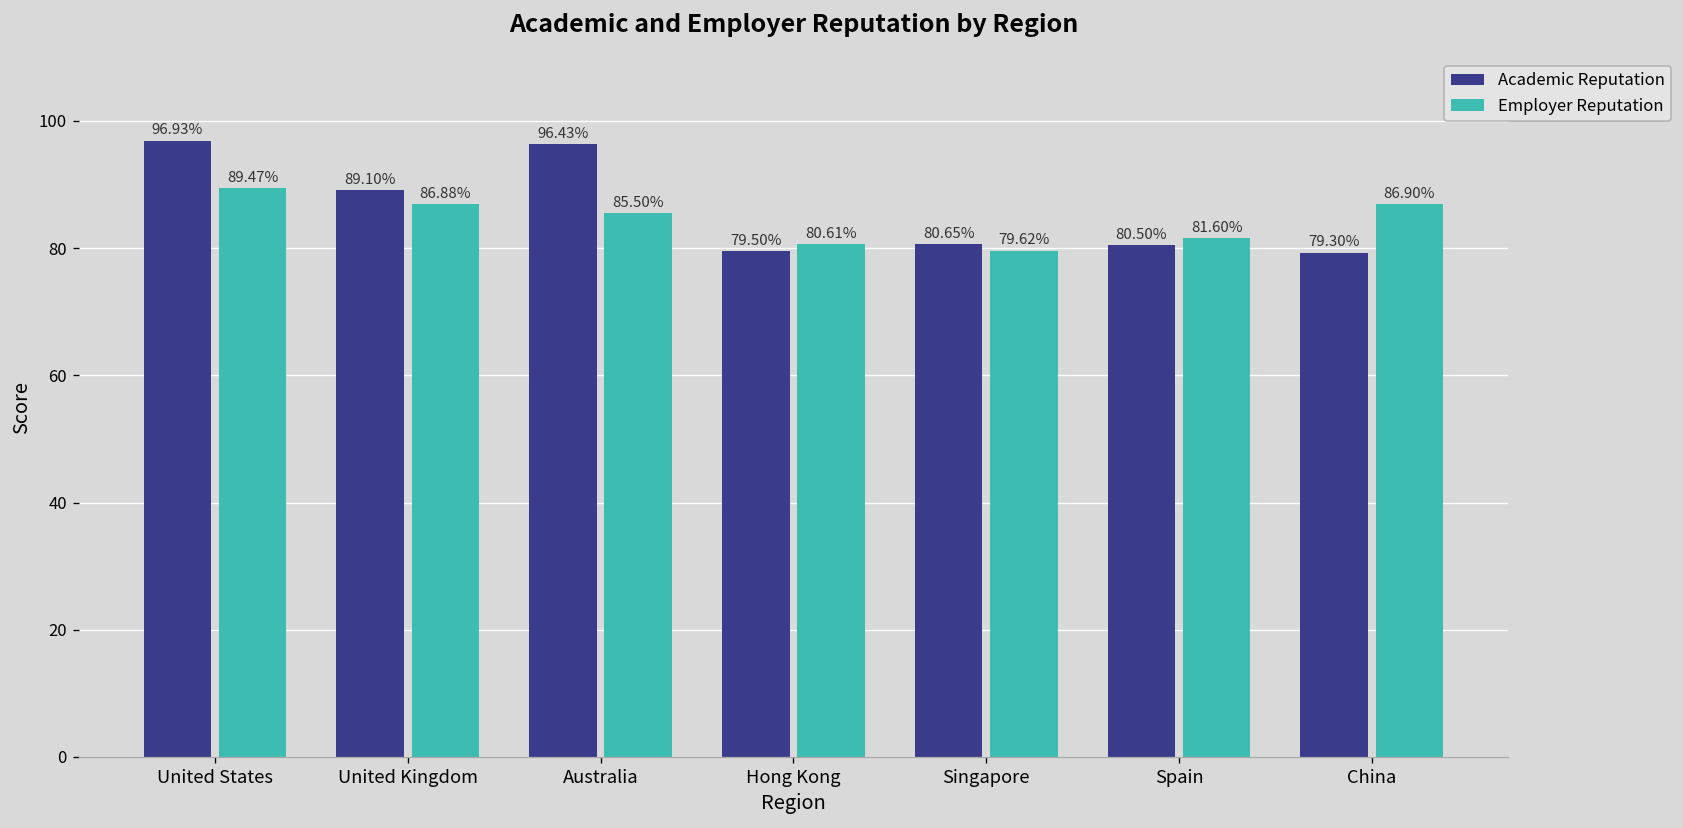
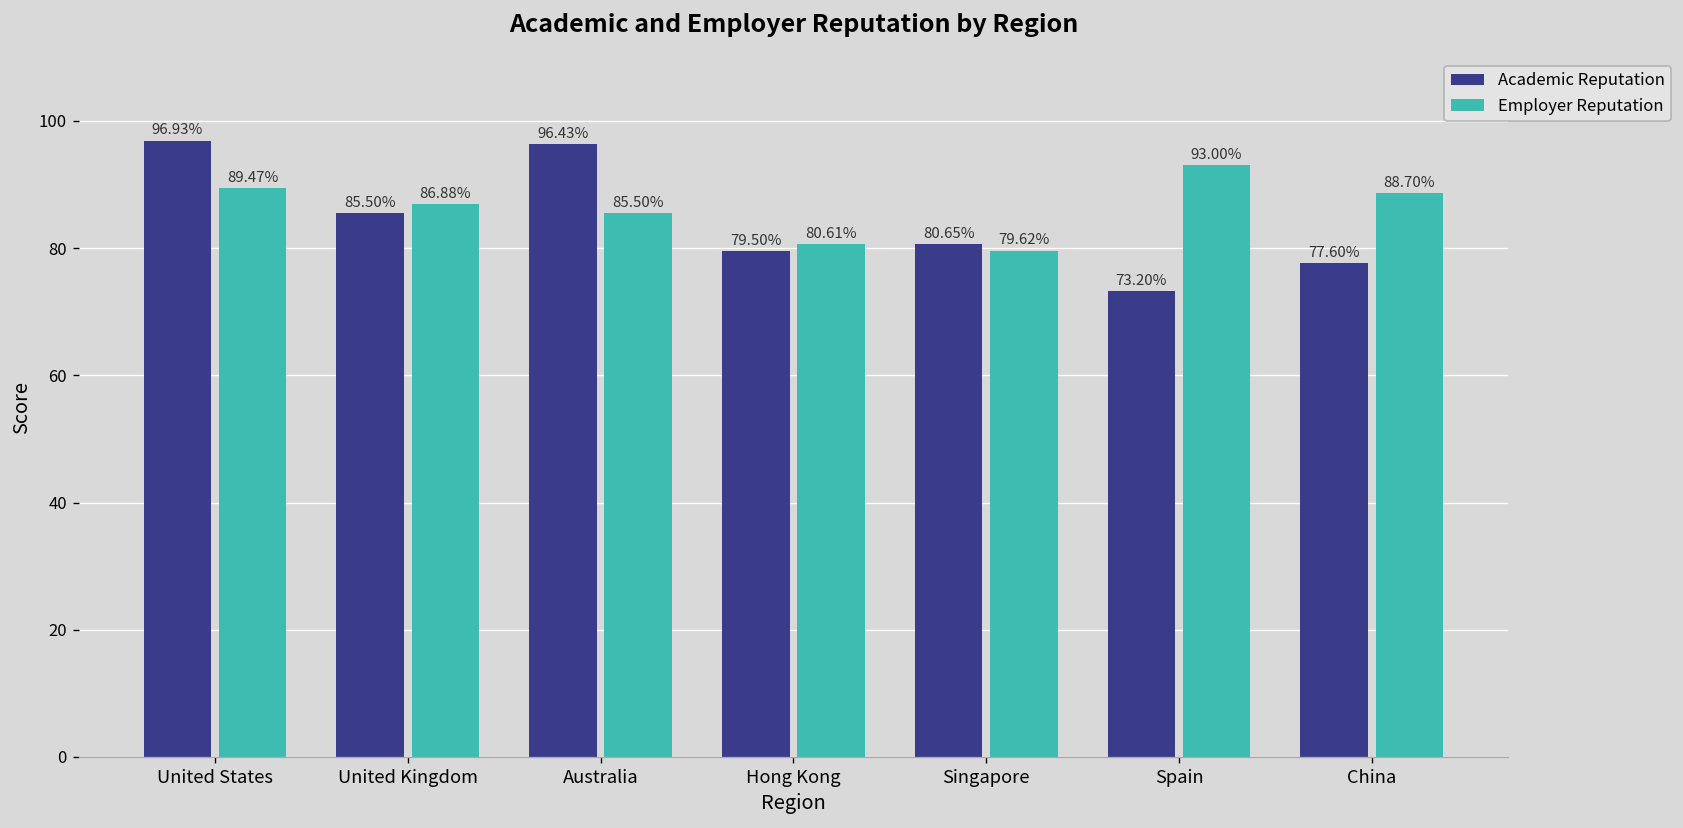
Academic Reputation, United Kingdom: 89.10% -> 85.50%
Academic Reputation, Spain: 80.50% -> 73.20%
Employer Reputation, Spain: 81.60% -> 93.00%
Academic Reputation, China: 79.30% -> 77.60%
Employer Reputation, China: 86.90% -> 88.70%
